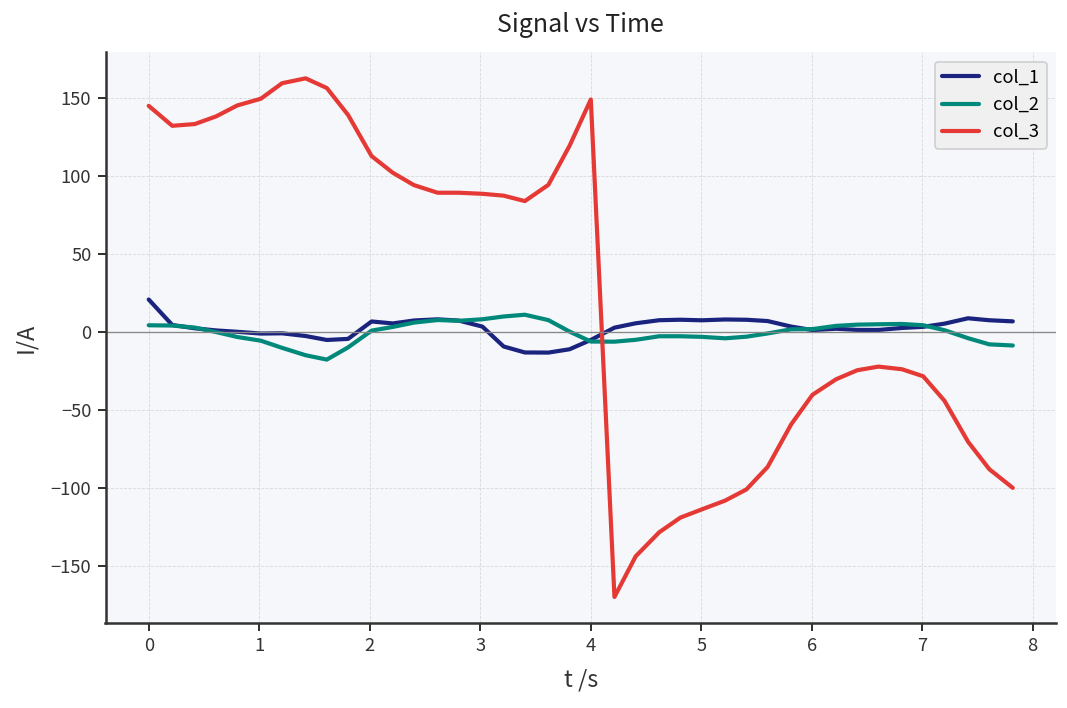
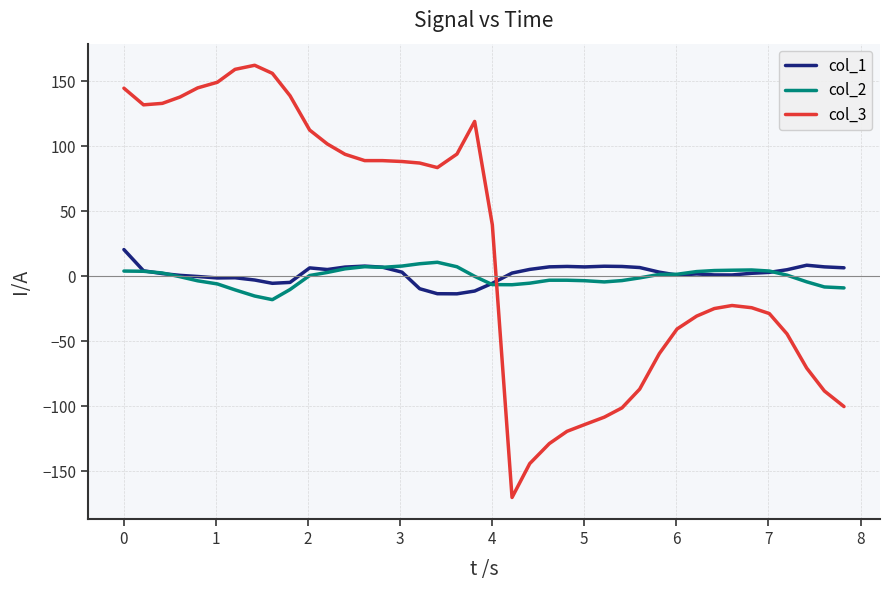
col_3, 4: 149 -> 40
